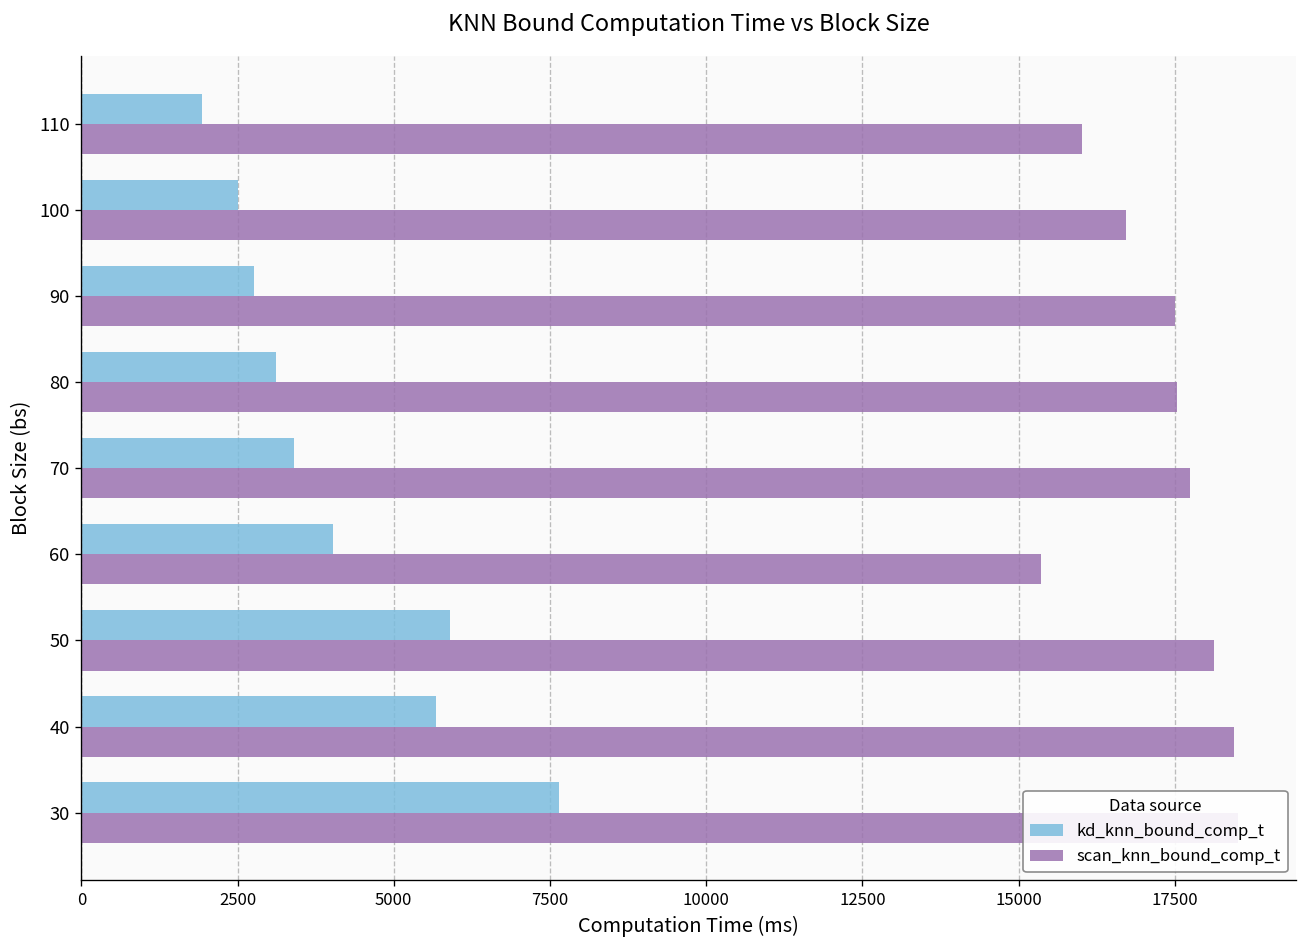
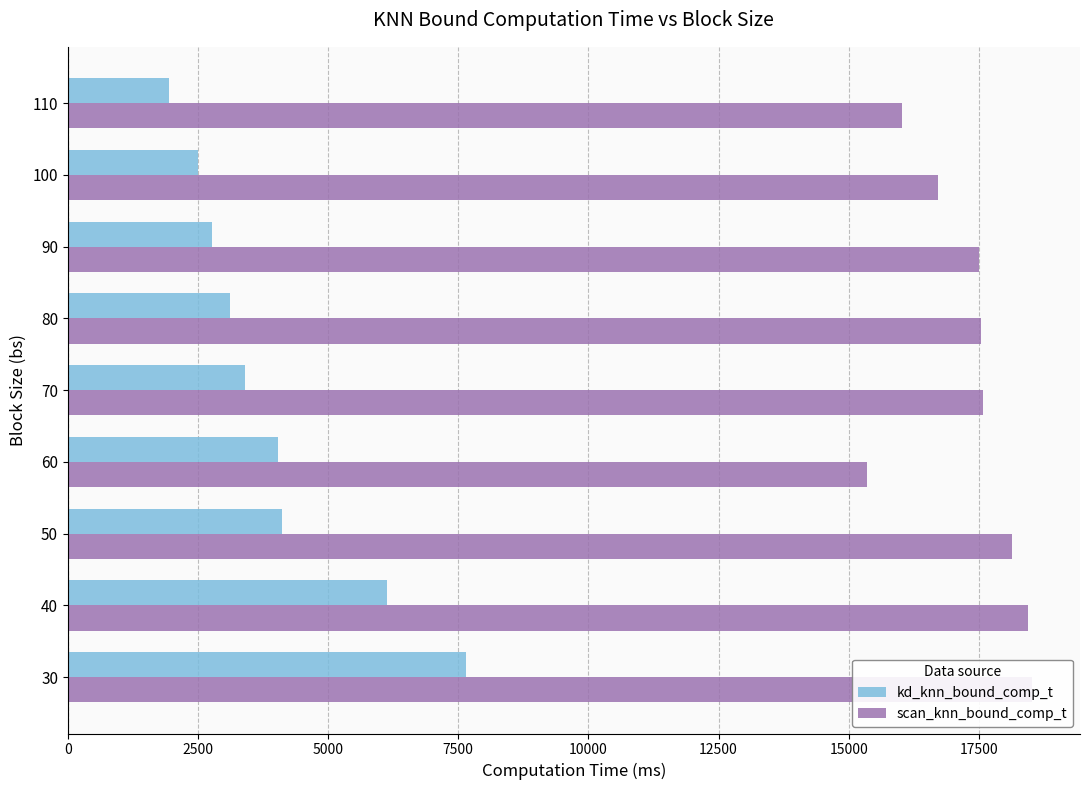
scan_knn_bound_comp_t, 70: 17700 -> 17600
kd_knn_bound_comp_t, 50: 5900 -> 4100
kd_knn_bound_comp_t, 40: 5700 -> 6100
